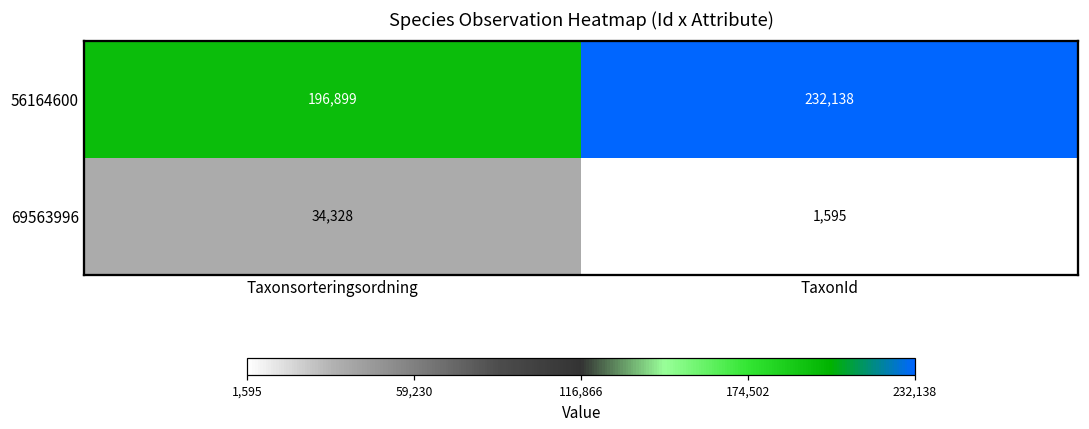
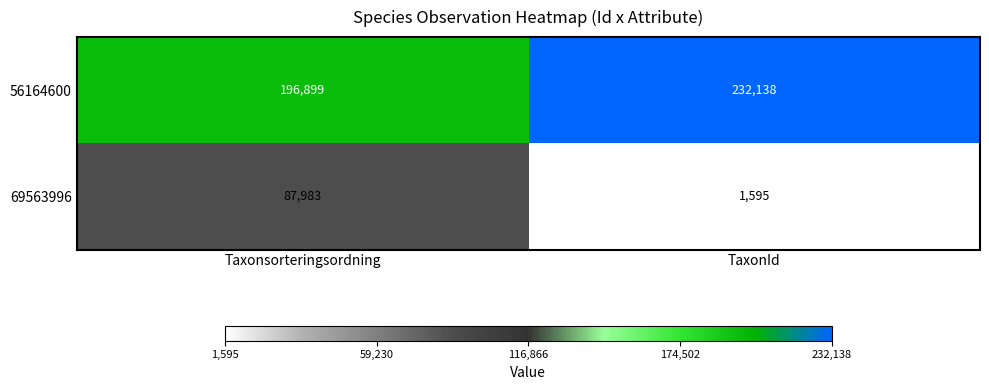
69563996, Taxonsorteringsordning: 34,328 -> 87,983
